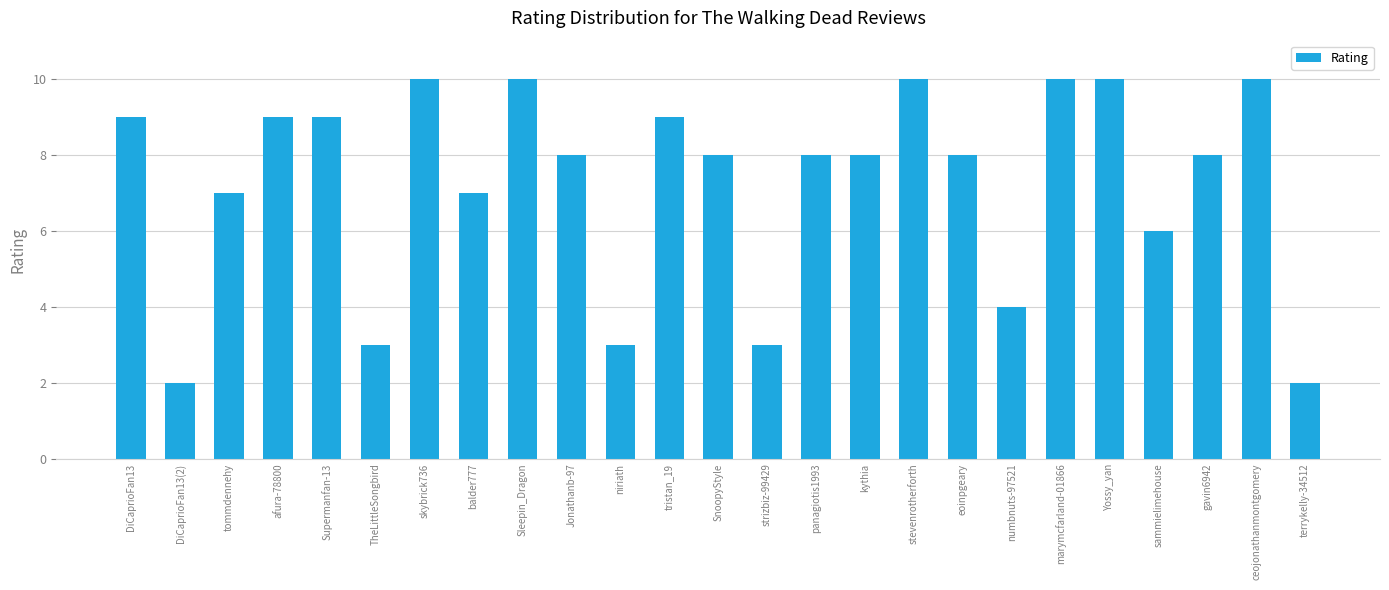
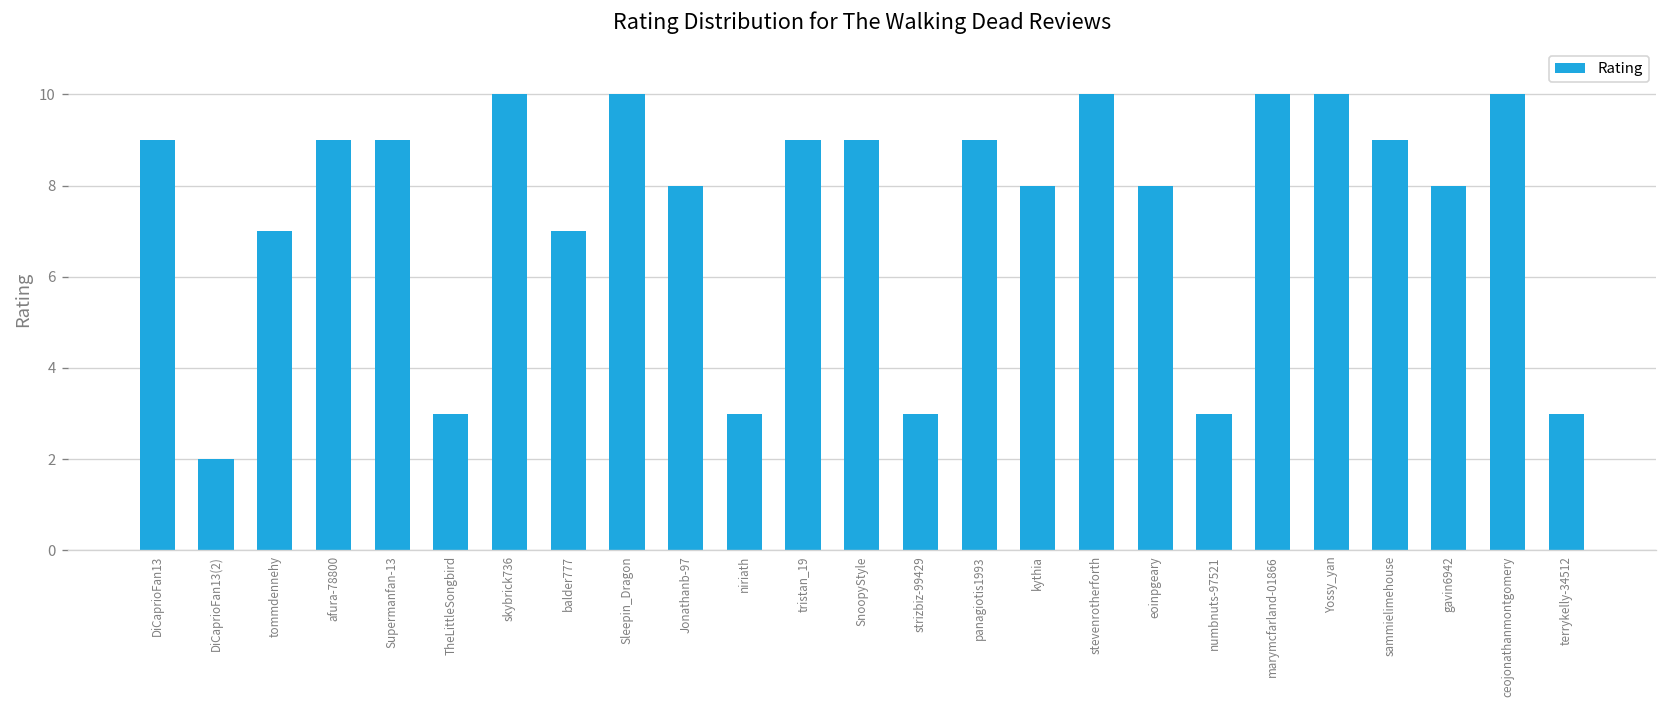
SnoopyStyle: 8 -> 9
panagiotis1993: 8 -> 9
numbnuts-97521: 4 -> 3
sammielimehouse: 6 -> 9
terrykelly-34512: 2 -> 3
